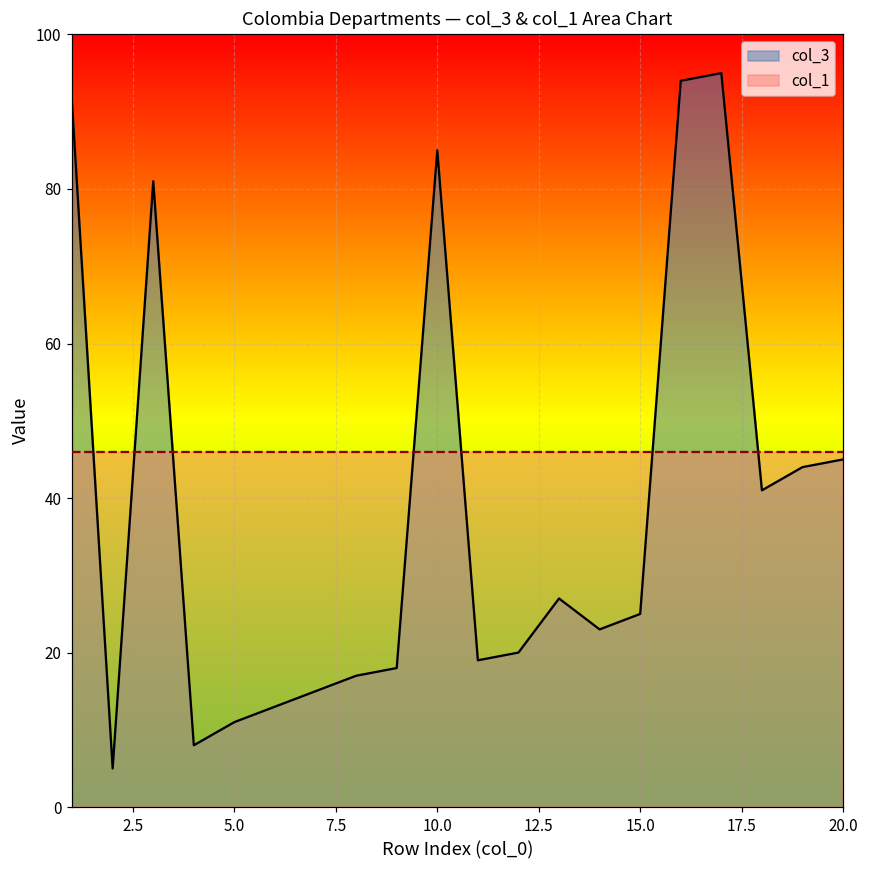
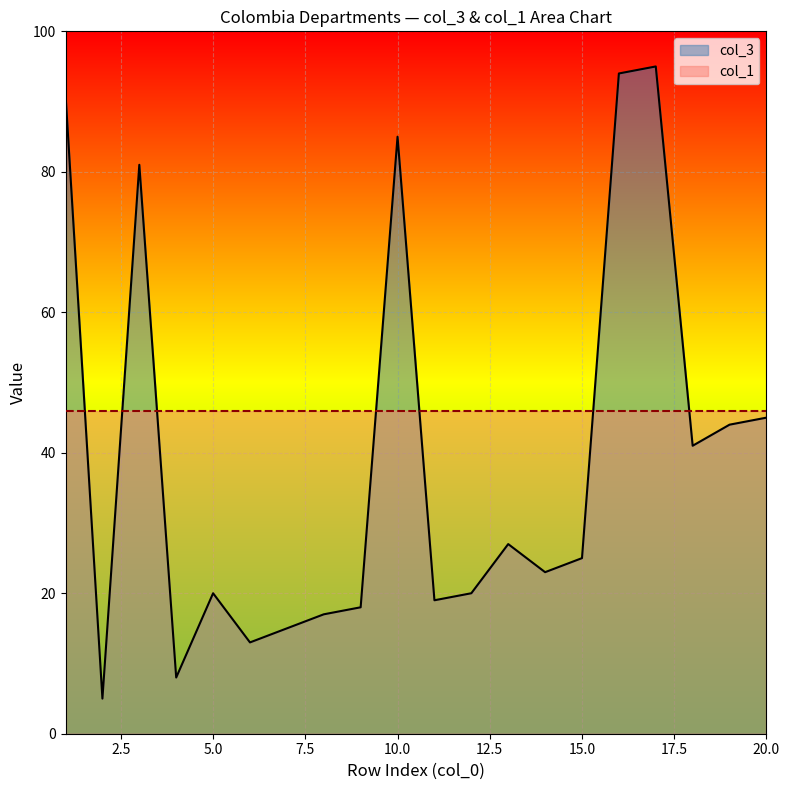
col_3, 5.0: 11 -> 20
